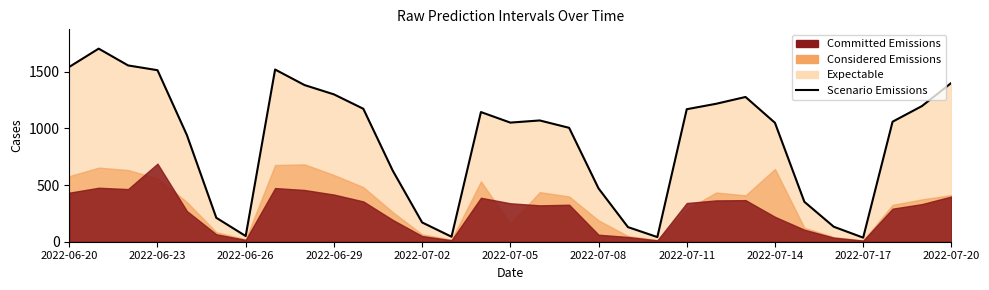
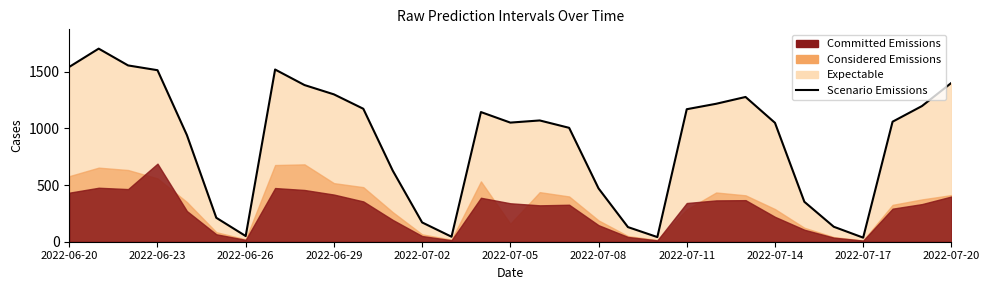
Considered Emissions, 2022-06-29: 590 -> 520
Committed Emissions, 2022-07-08: 60 -> 150
Considered Emissions, 2022-07-14: 640 -> 290
